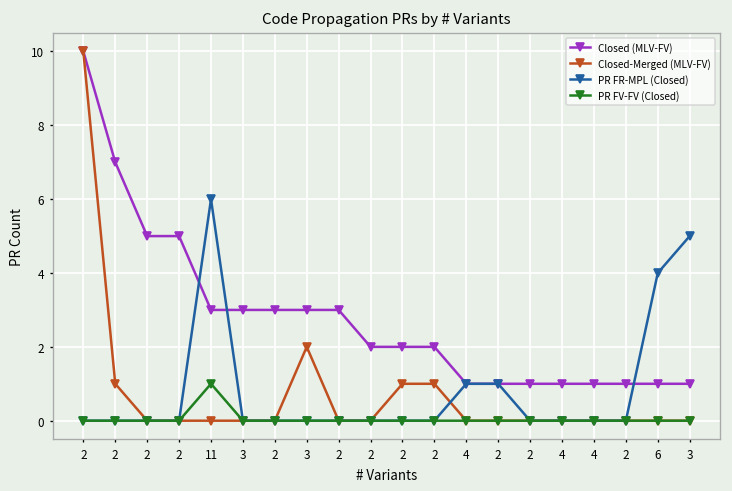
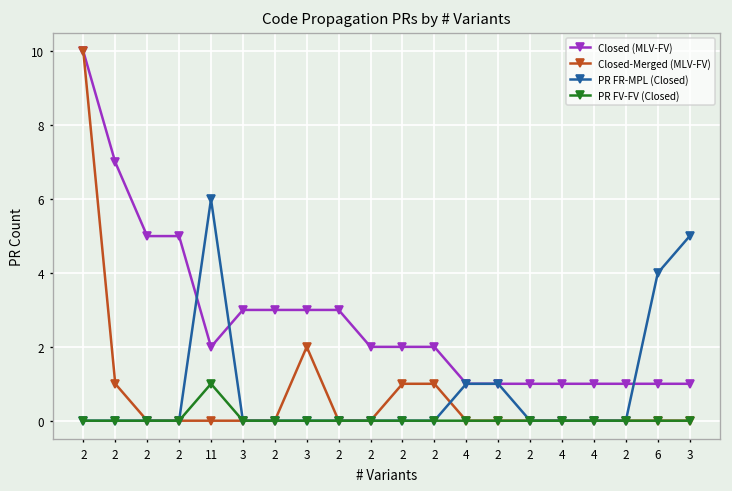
Closed (MLV-FV), 11: 3 -> 2
